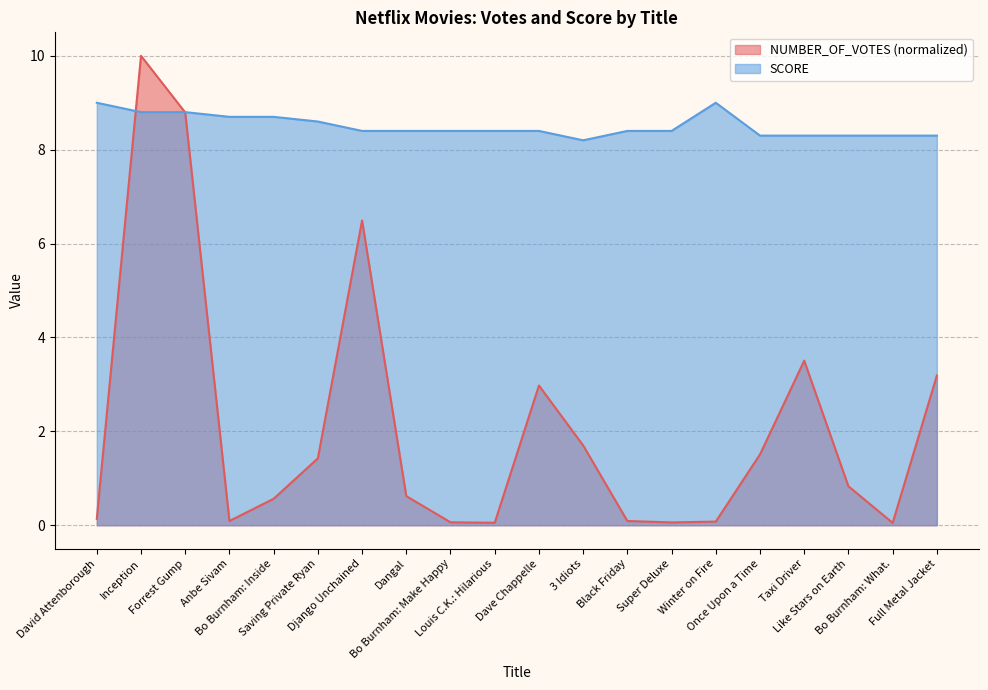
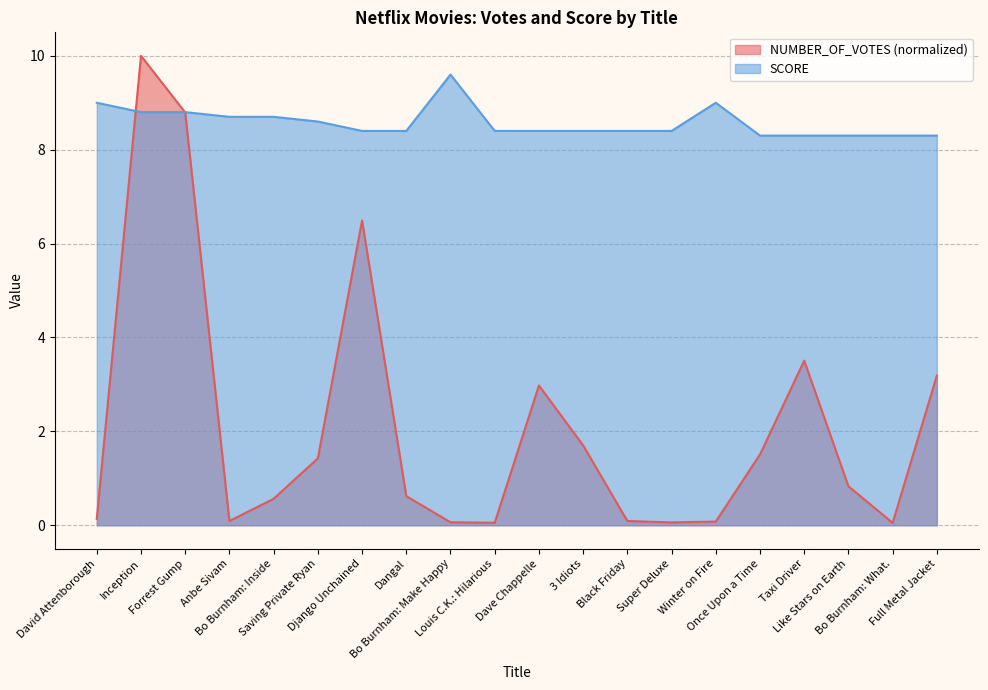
SCORE, Bo Burnham: Make Happy: 8.4 -> 9.6
SCORE, 3 Idiots: 8.2 -> 8.4
